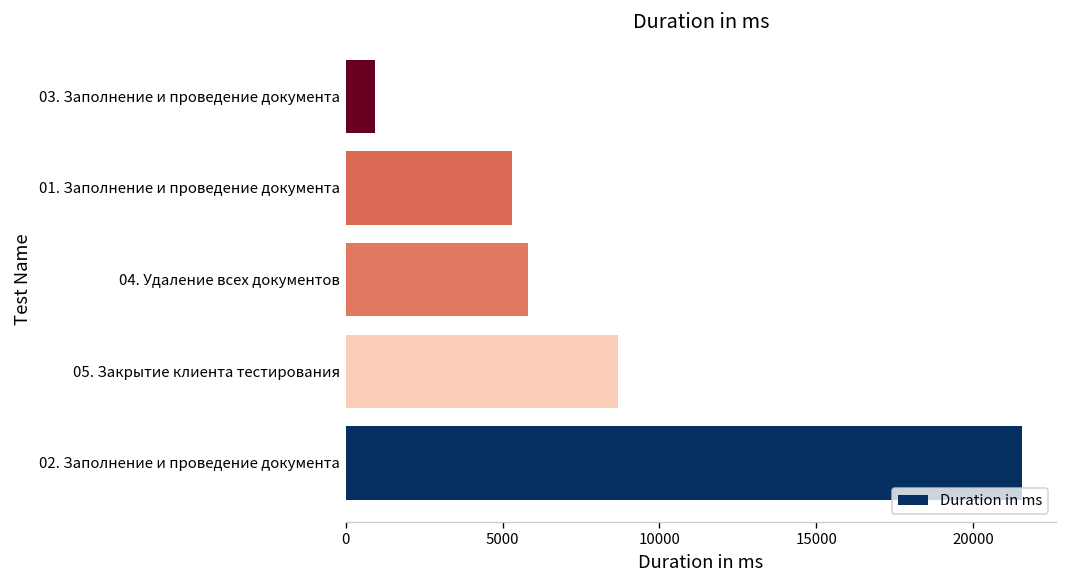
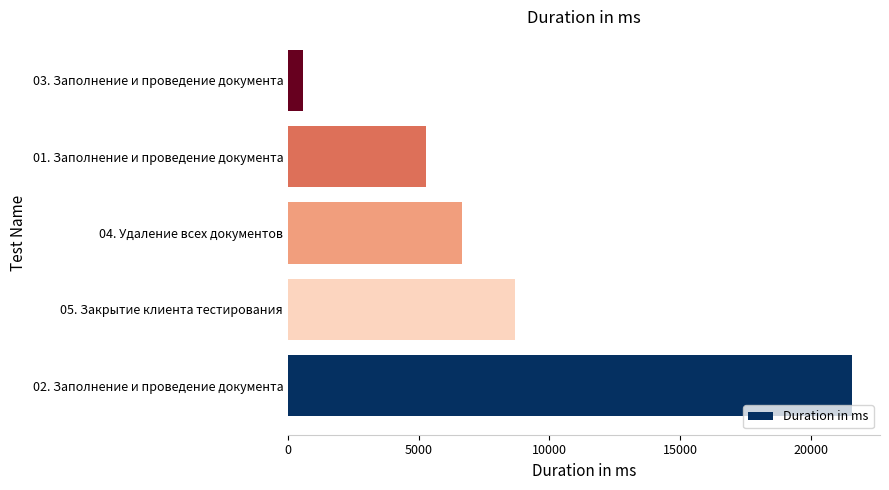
03. Заполнение и проведение документа: 900 -> 600
04. Удаление всех документов: 5800 -> 6700
